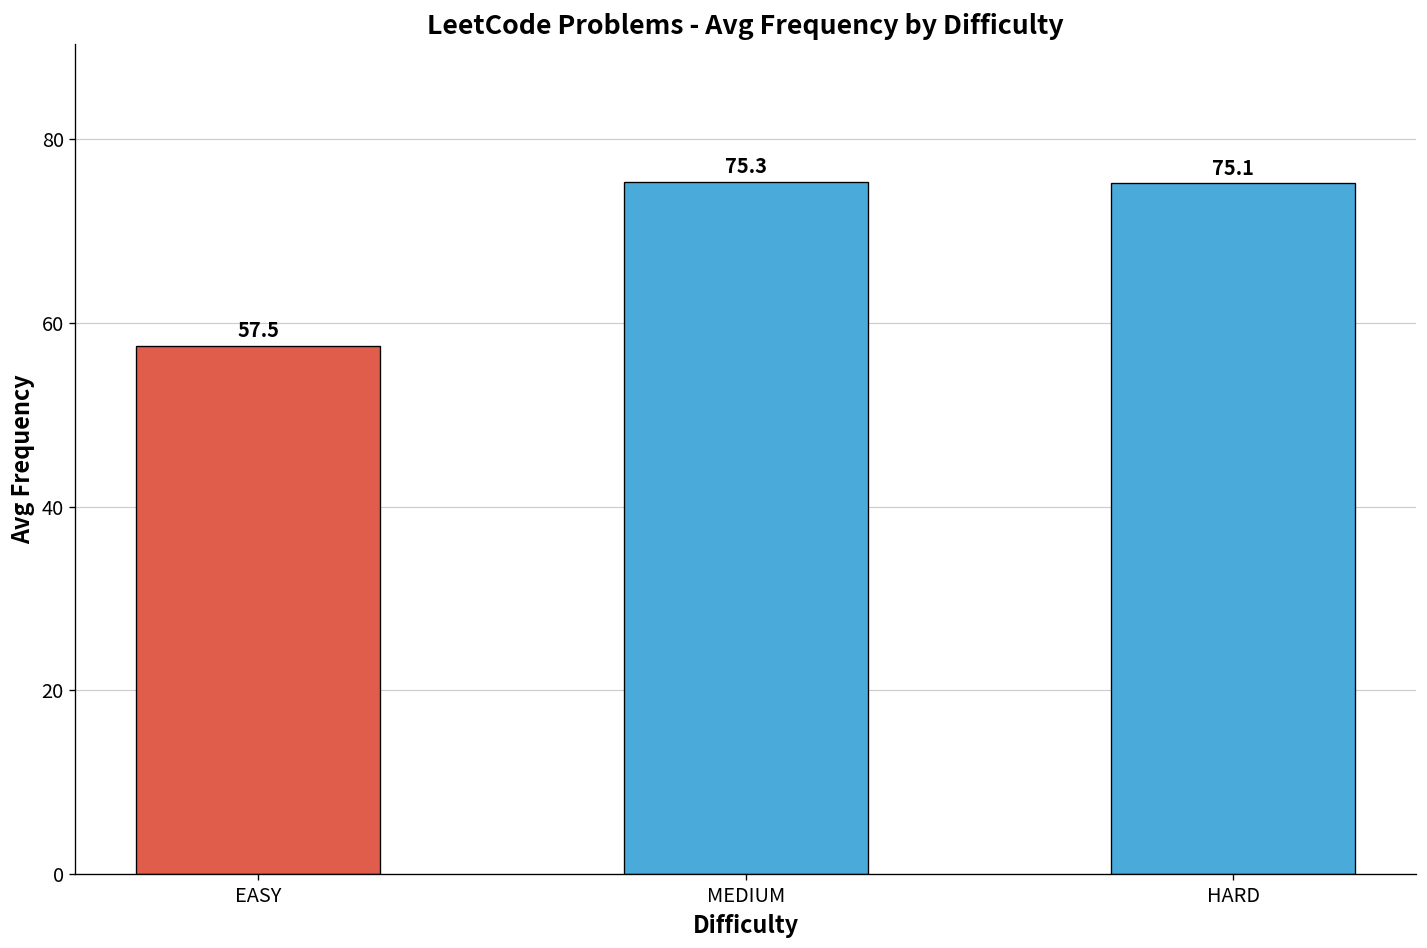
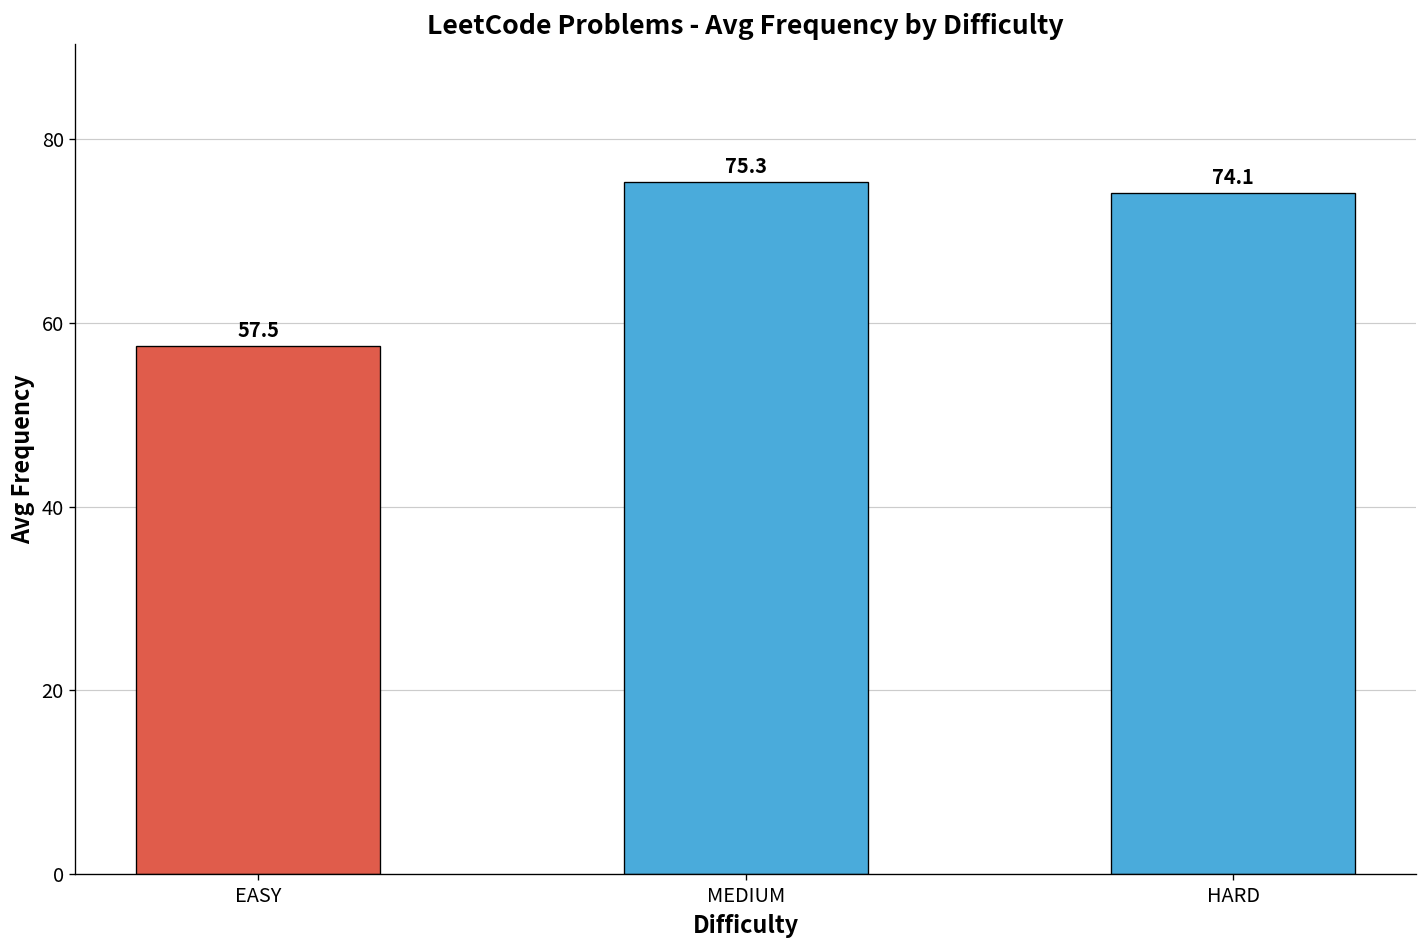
HARD: 75.1 -> 74.1
